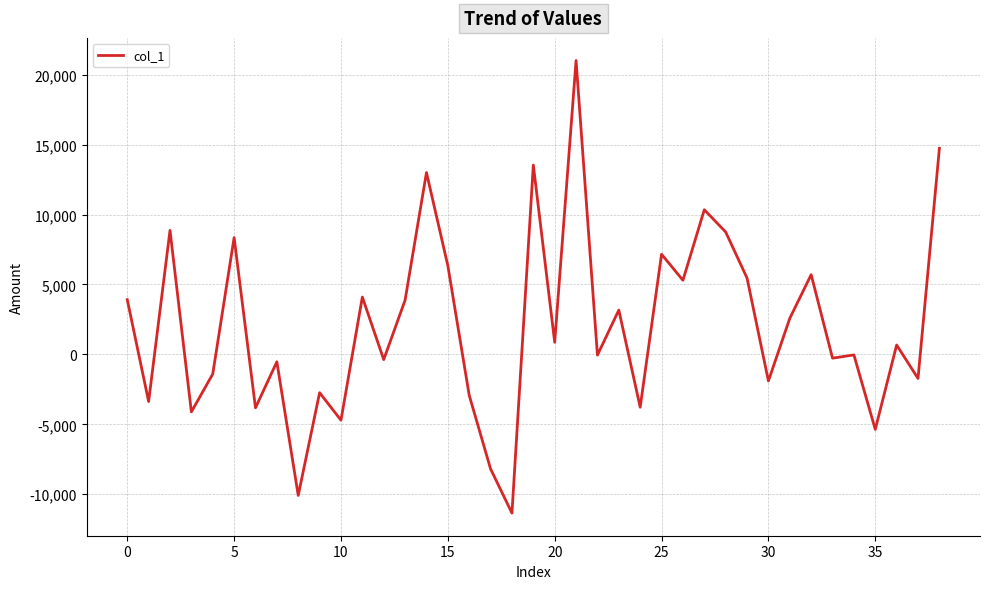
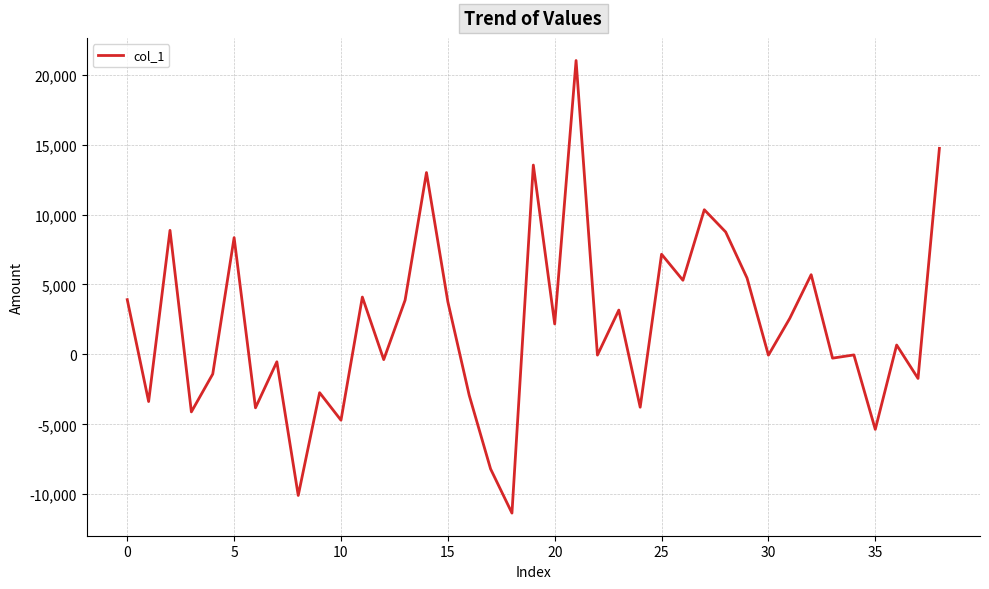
15: 6,300 -> 3,800
20: 900 -> 2,200
30: -1,900 -> -100
